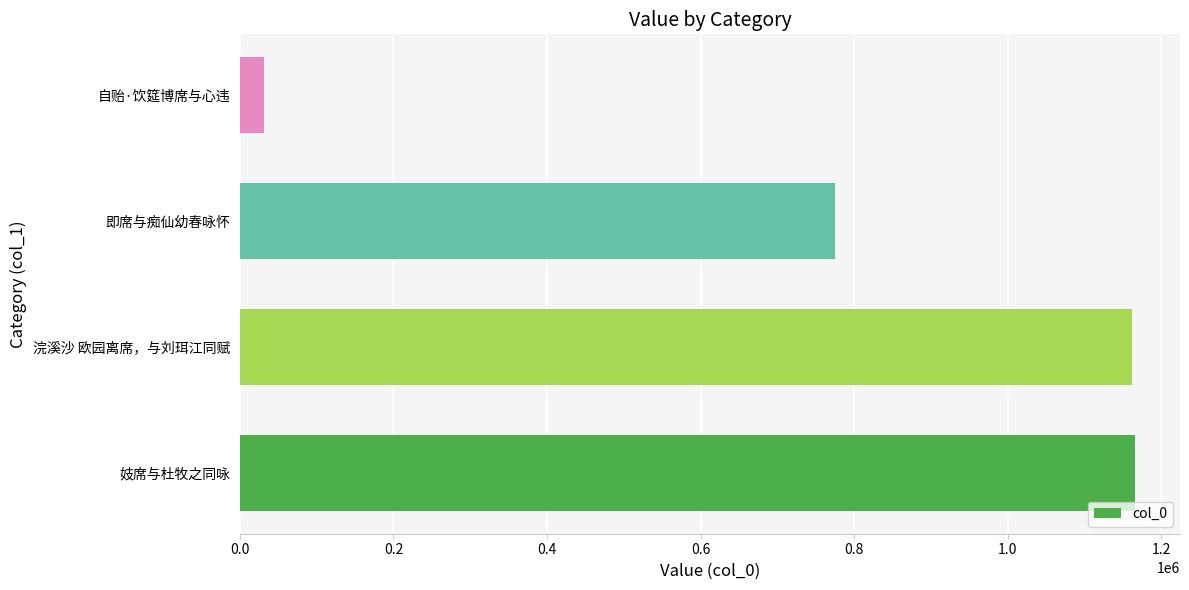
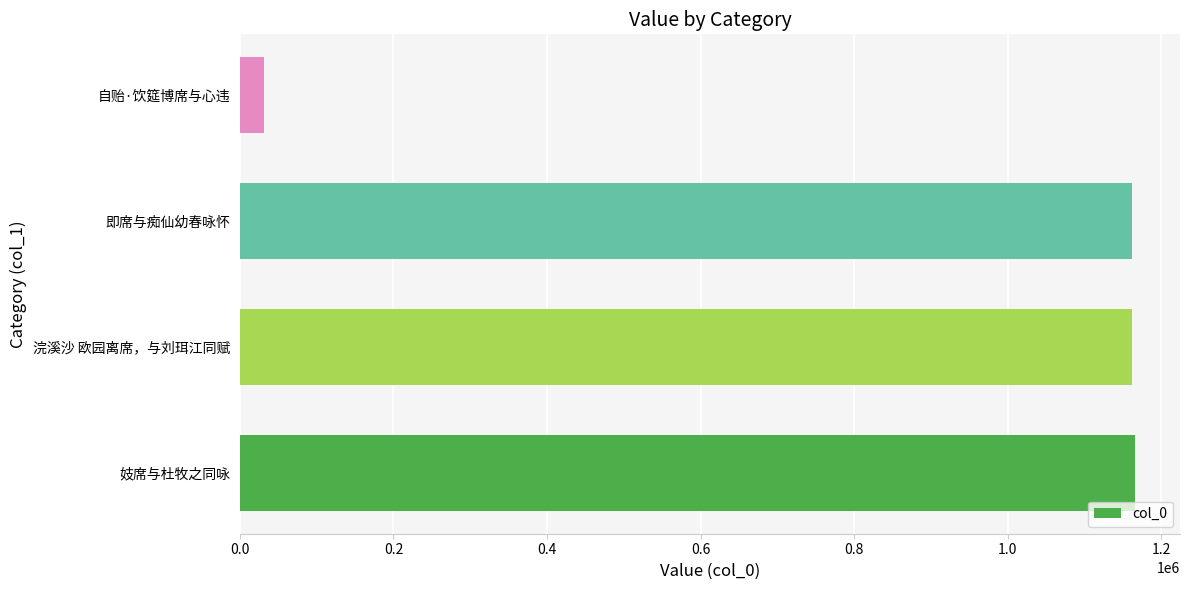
即席与痴仙幼春咏怀: 770000 -> 1160000
